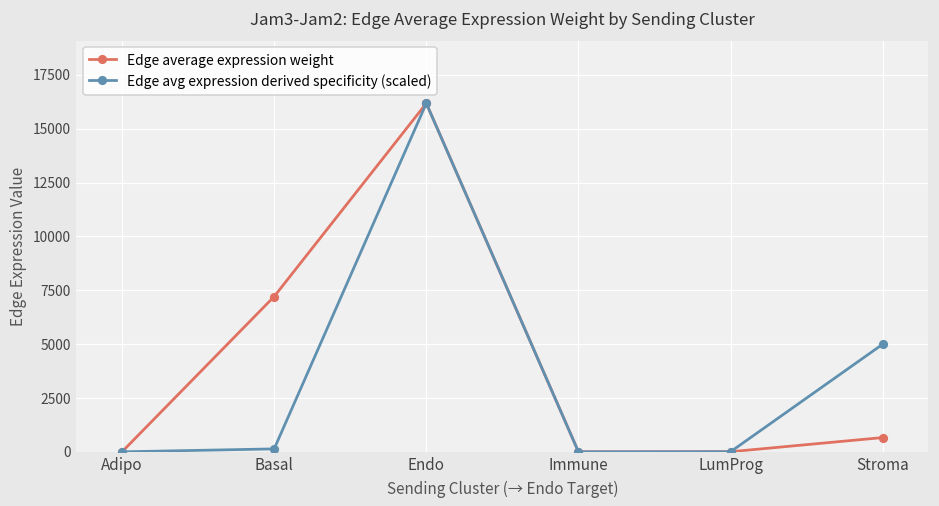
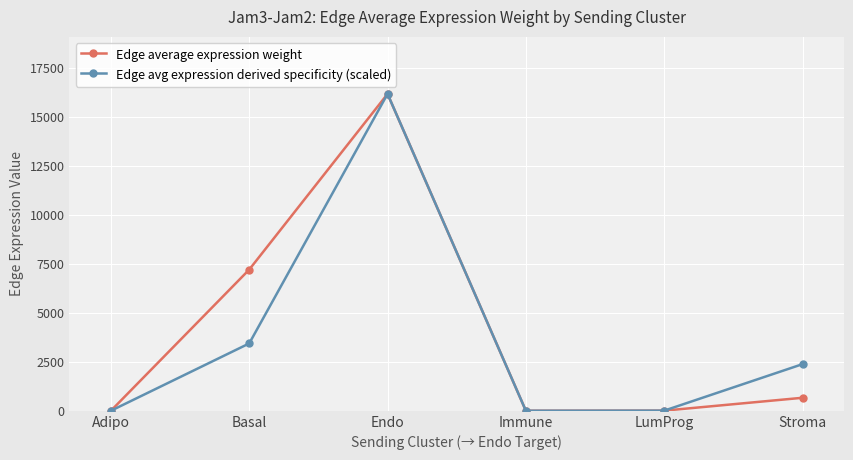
Edge avg expression derived specificity (scaled), Basal: 100 -> 3400
Edge avg expression derived specificity (scaled), Stroma: 5000 -> 2400
